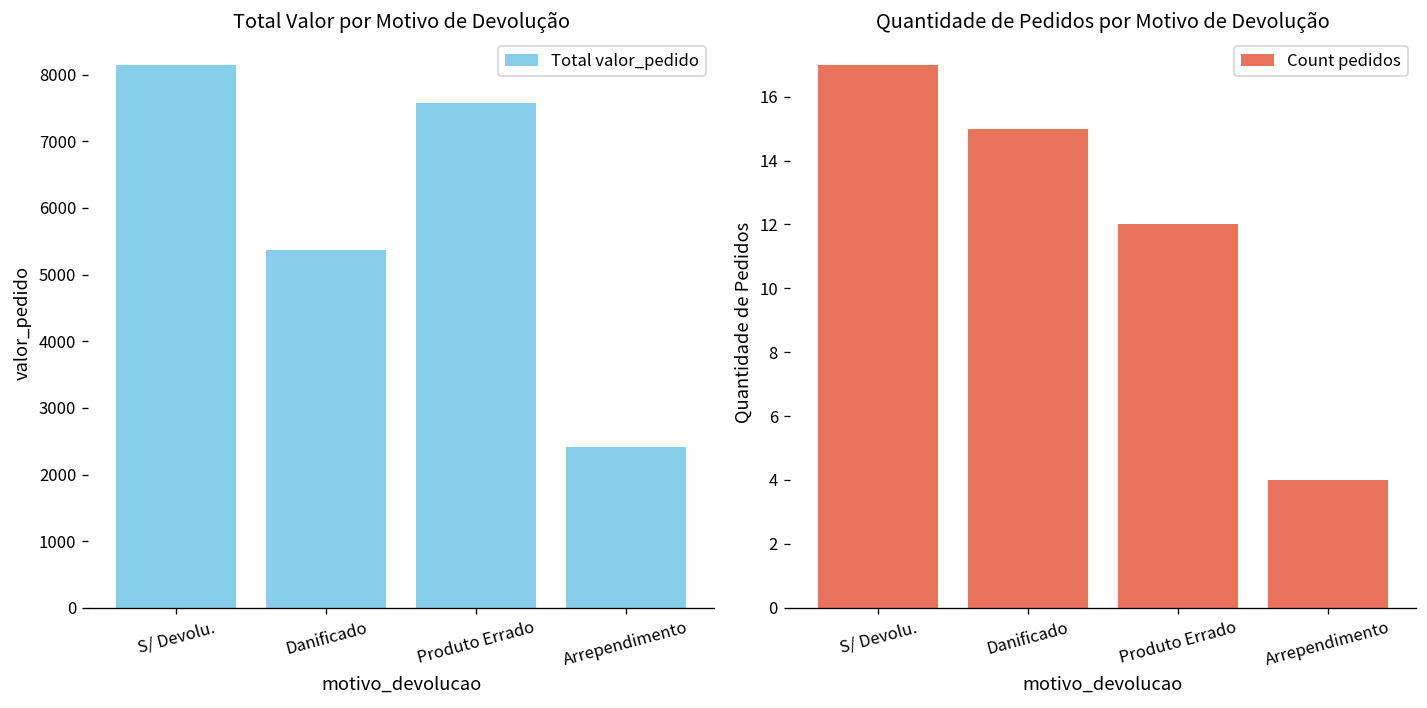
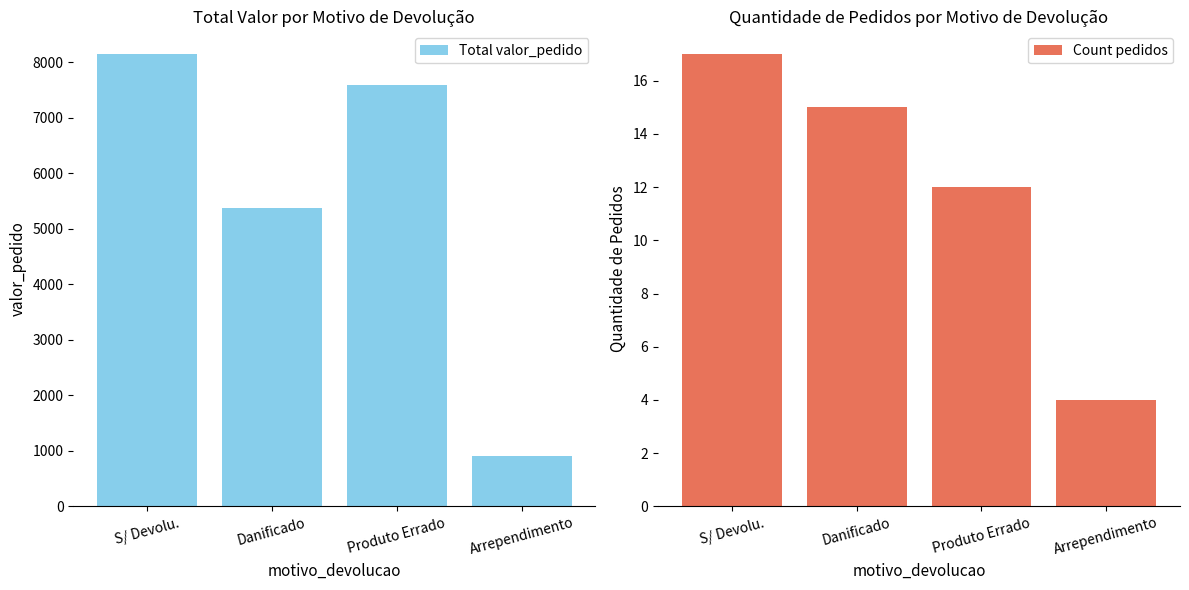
Total Valor por Motivo de Devolução, Arrependimento: 2400 -> 900
